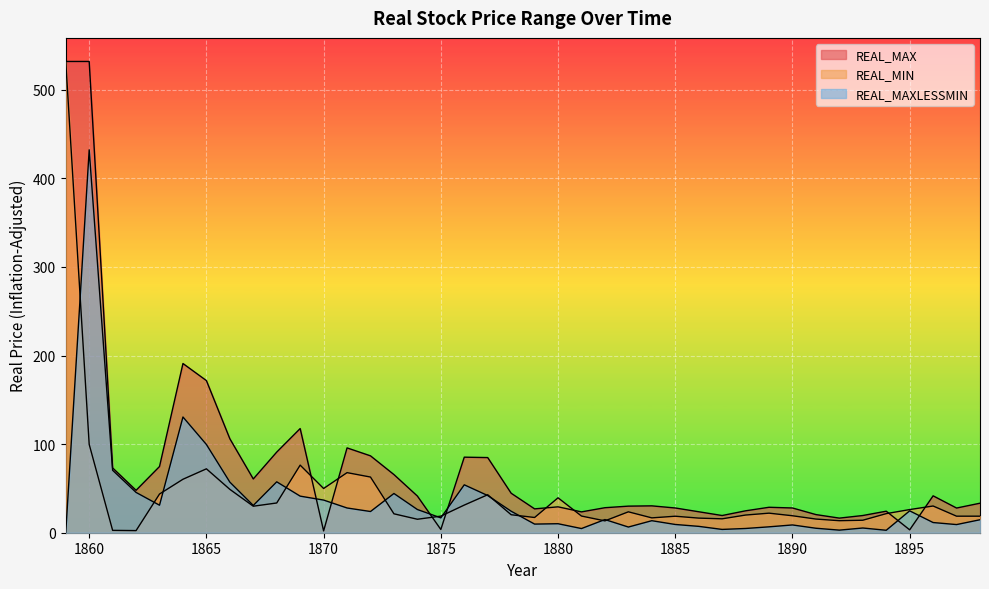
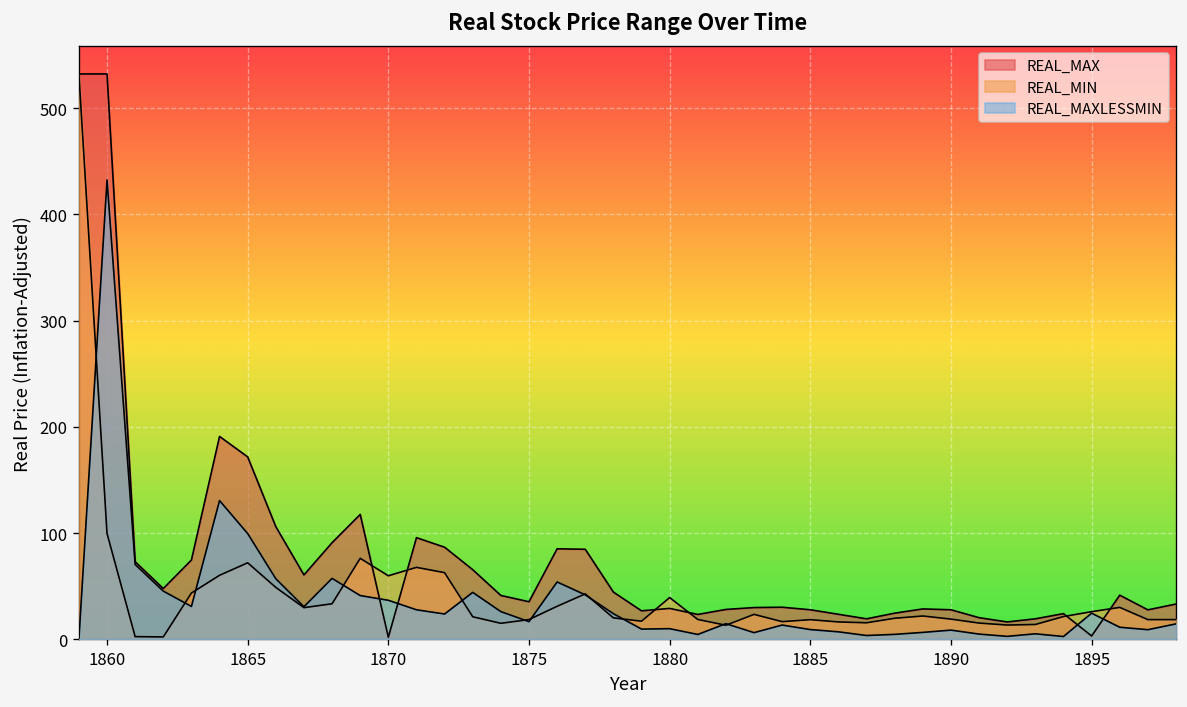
REAL_MIN, 1870: 50 -> 60
REAL_MAX, 1875: 0 -> 40
